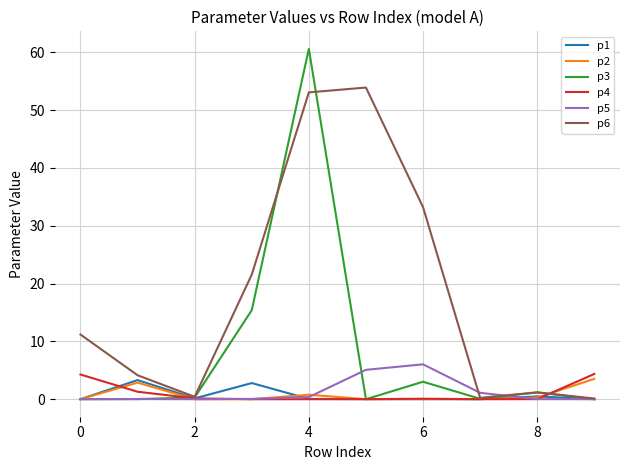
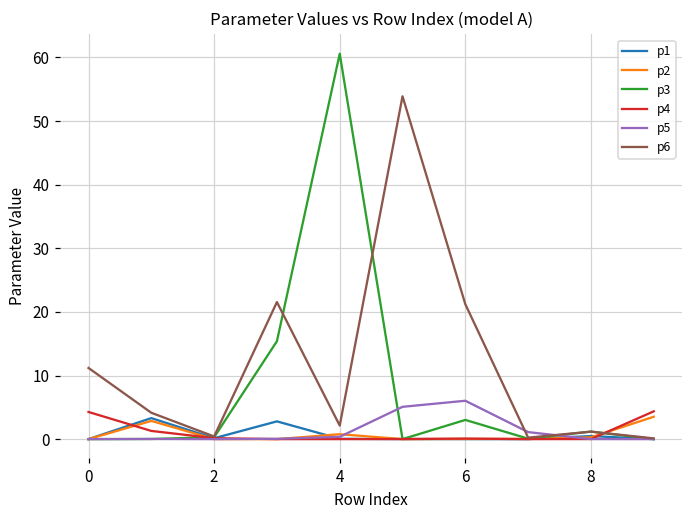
p6, 4: 53 -> 2
p6, 6: 33 -> 21
